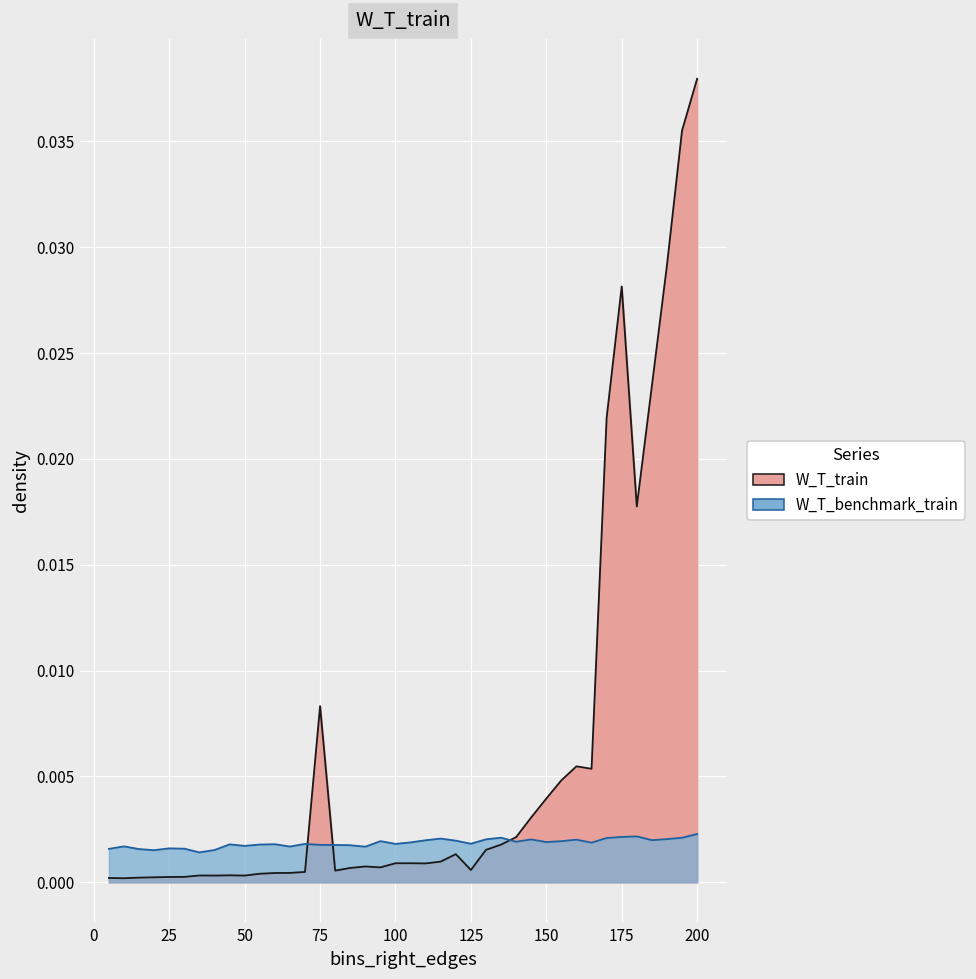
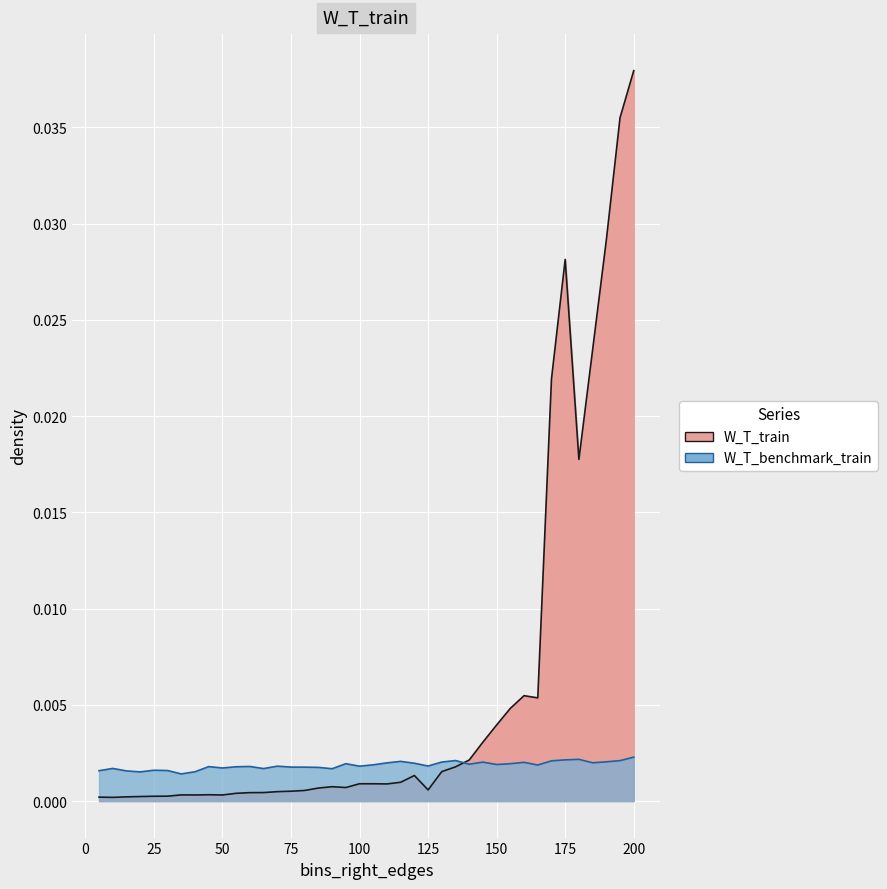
W_T_train, 75: 0.0083 -> 0.0005
